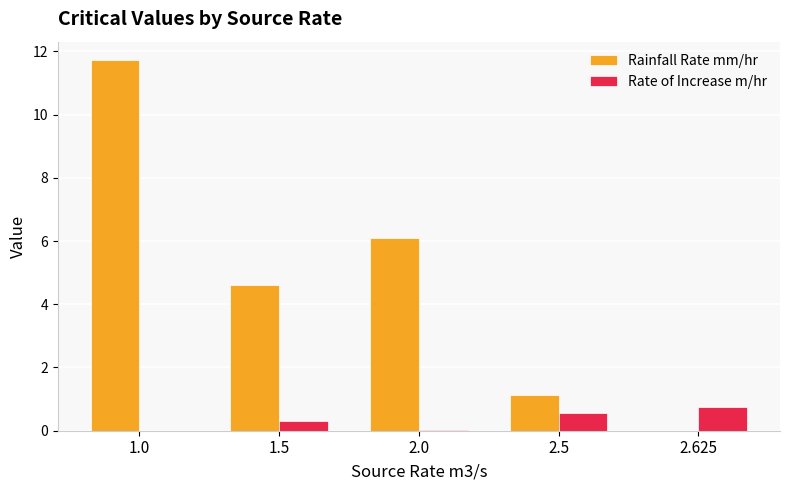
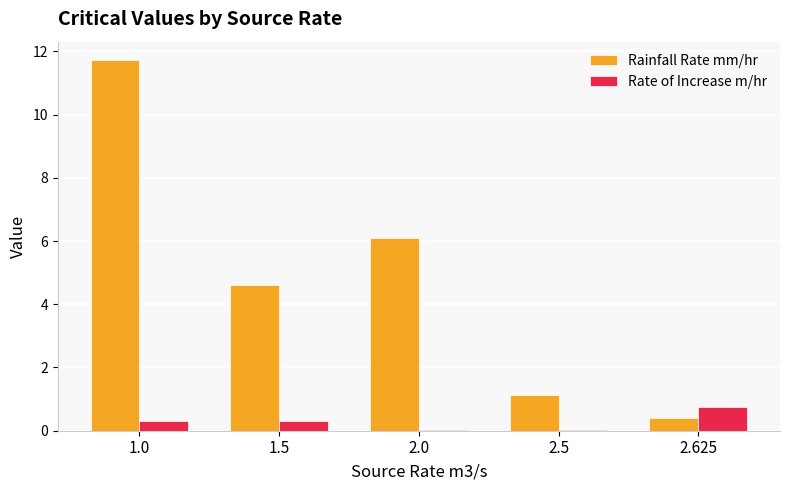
Rate of Increase m/hr, 1.0: 0.0 -> 0.3
Rate of Increase m/hr, 2.5: 0.6 -> 0.0
Rainfall Rate mm/hr, 2.625: 0.0 -> 0.4
